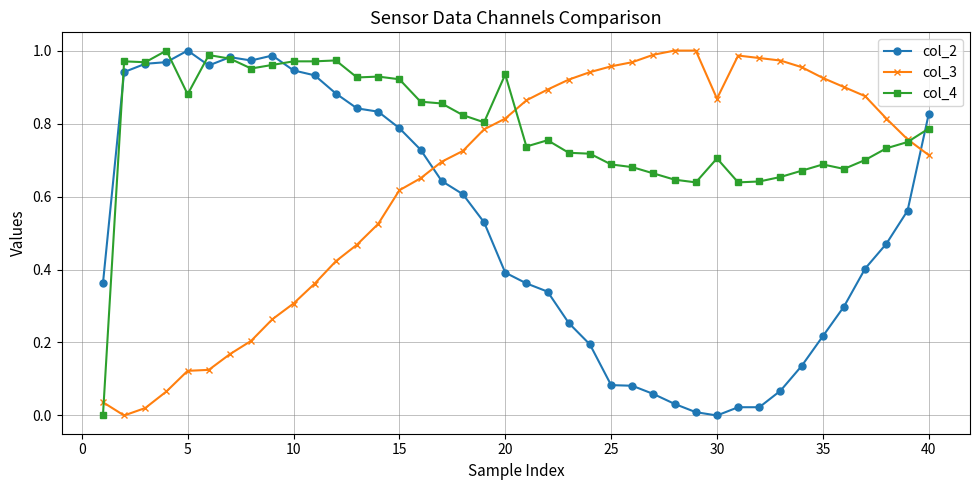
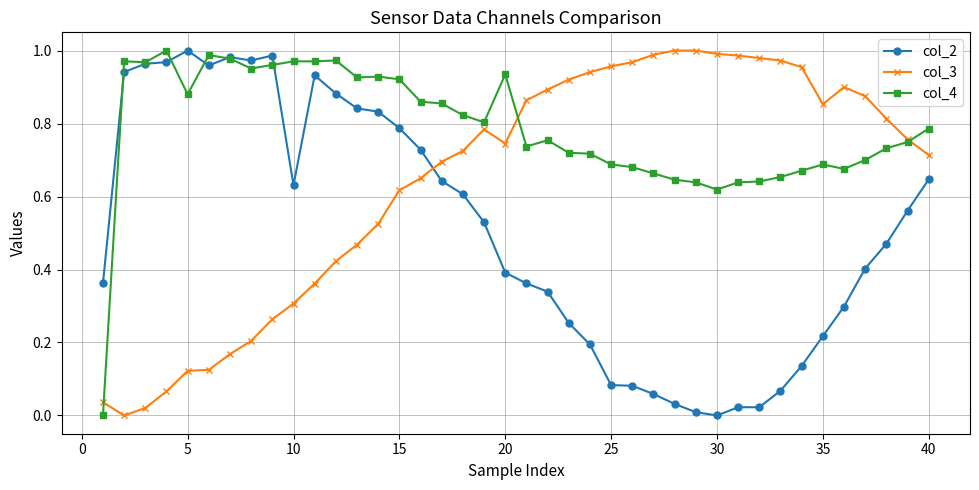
col_2, 10: 0.95 -> 0.63
col_3, 20: 0.81 -> 0.75
col_3, 30: 0.87 -> 0.99
col_4, 30: 0.70 -> 0.62
col_3, 35: 0.92 -> 0.85
col_2, 40: 0.83 -> 0.65
